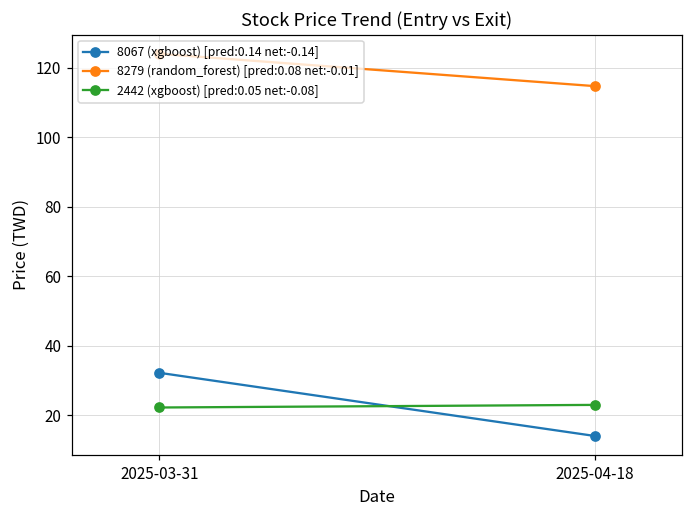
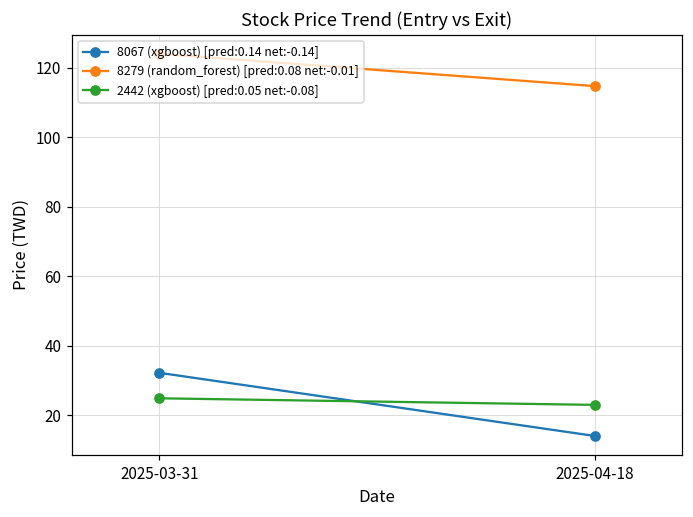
2442 (xgboost) [pred:0.05 net:-0.08], 2025-03-31: 22 -> 25
